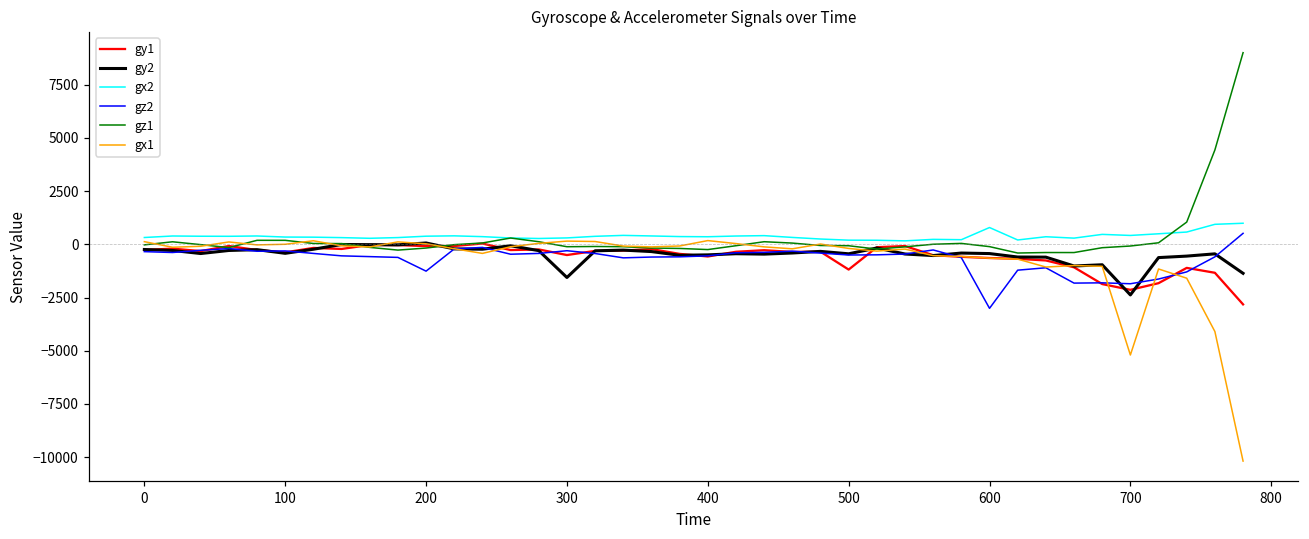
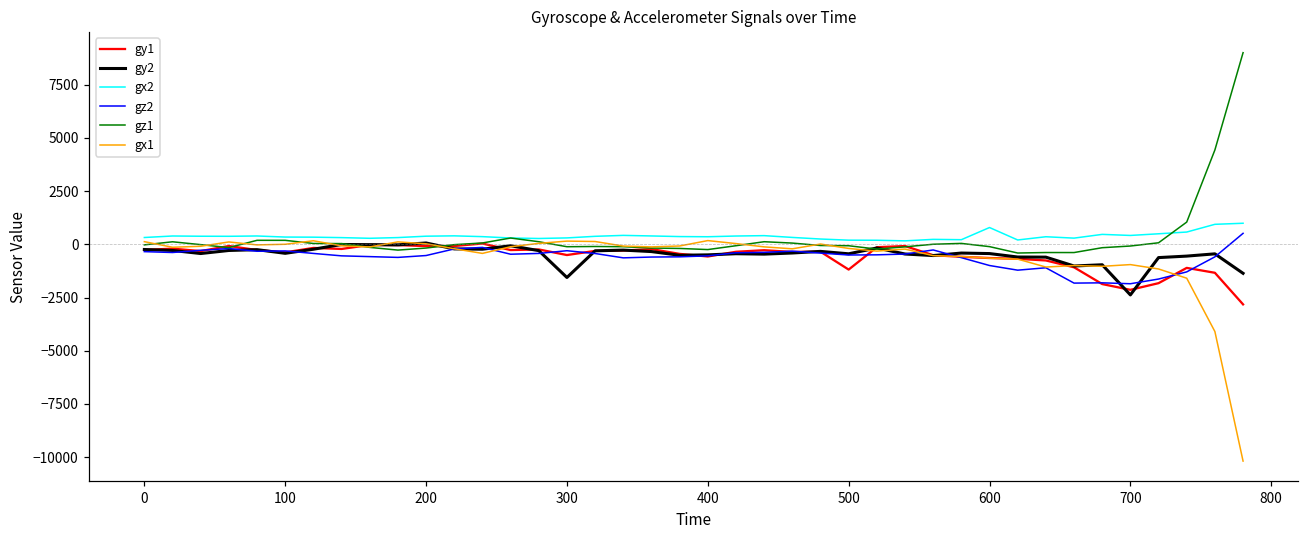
gz2, 200: -1300 -> -500
gz2, 600: -3000 -> -1000
gx1, 700: -5200 -> -1000
